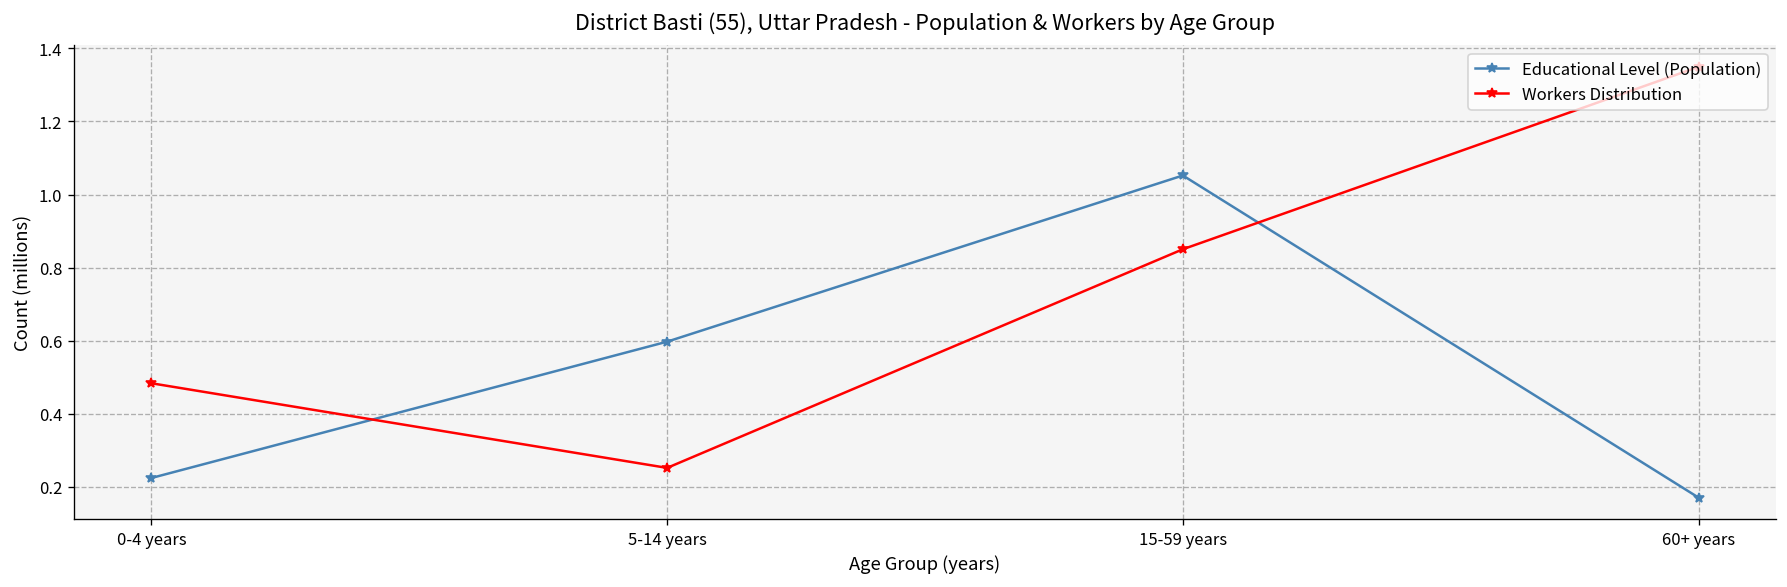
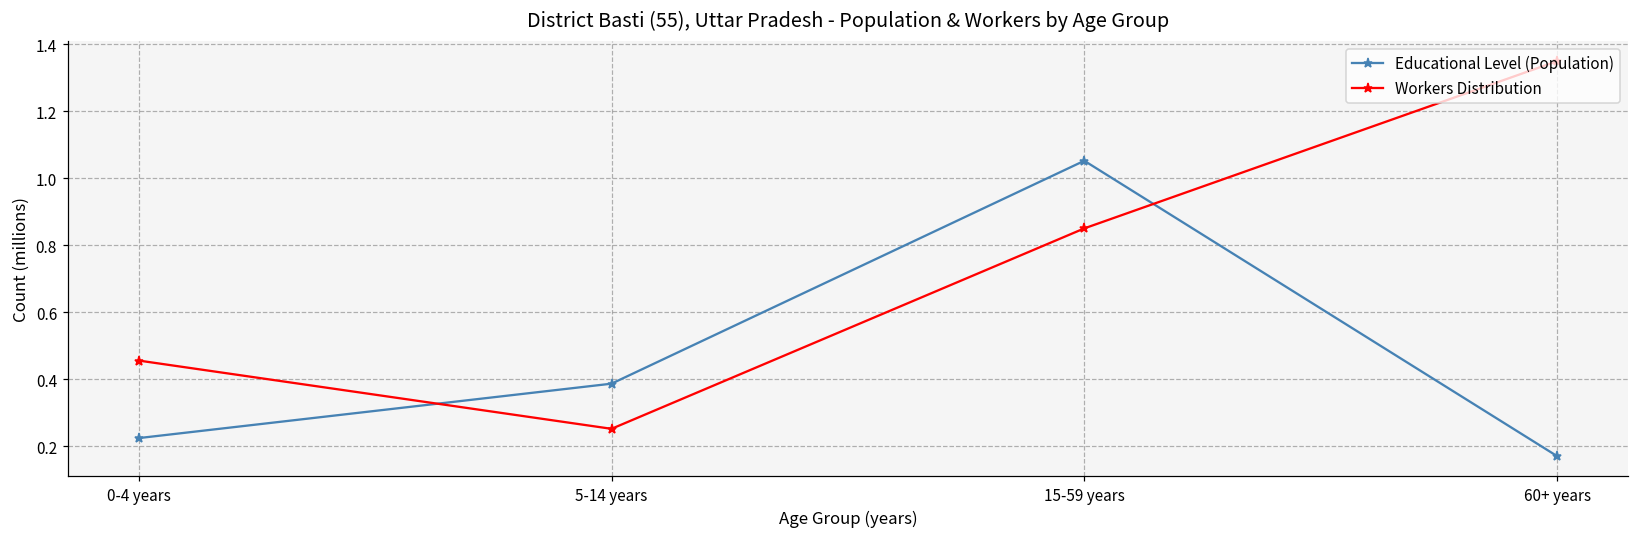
Workers Distribution, 0-4 years: 0.48 -> 0.46
Educational Level (Population), 5-14 years: 0.60 -> 0.39
